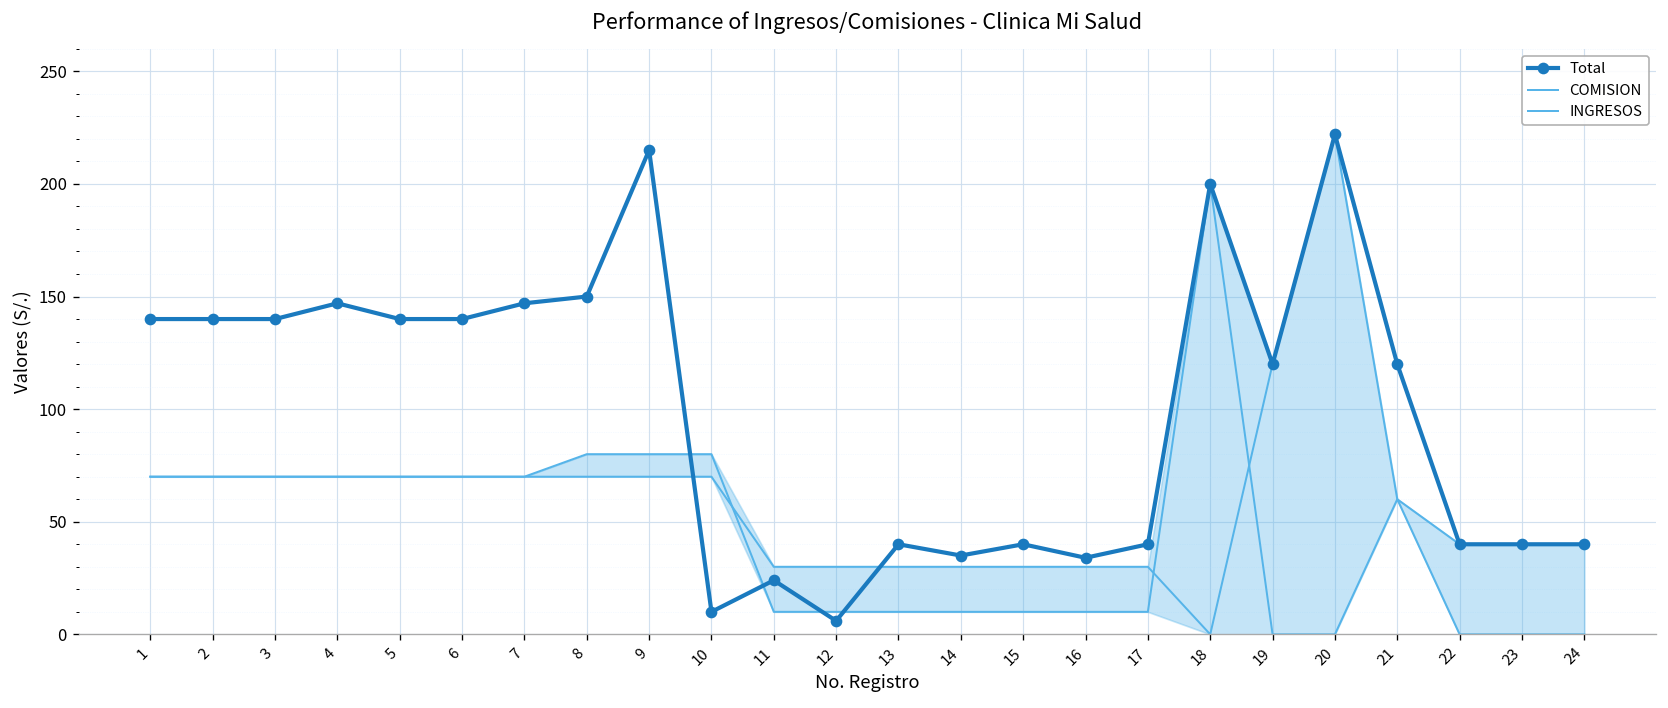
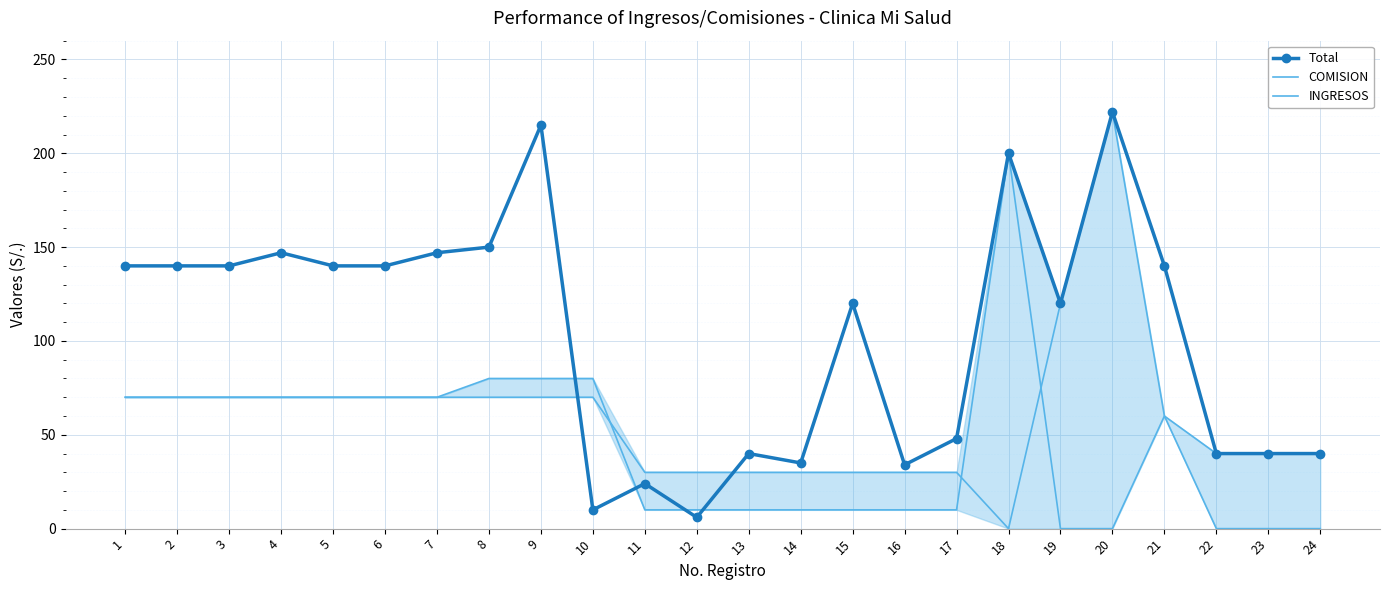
Total, 15: 40 -> 120
Total, 17: 40 -> 48
Total, 21: 120 -> 140
